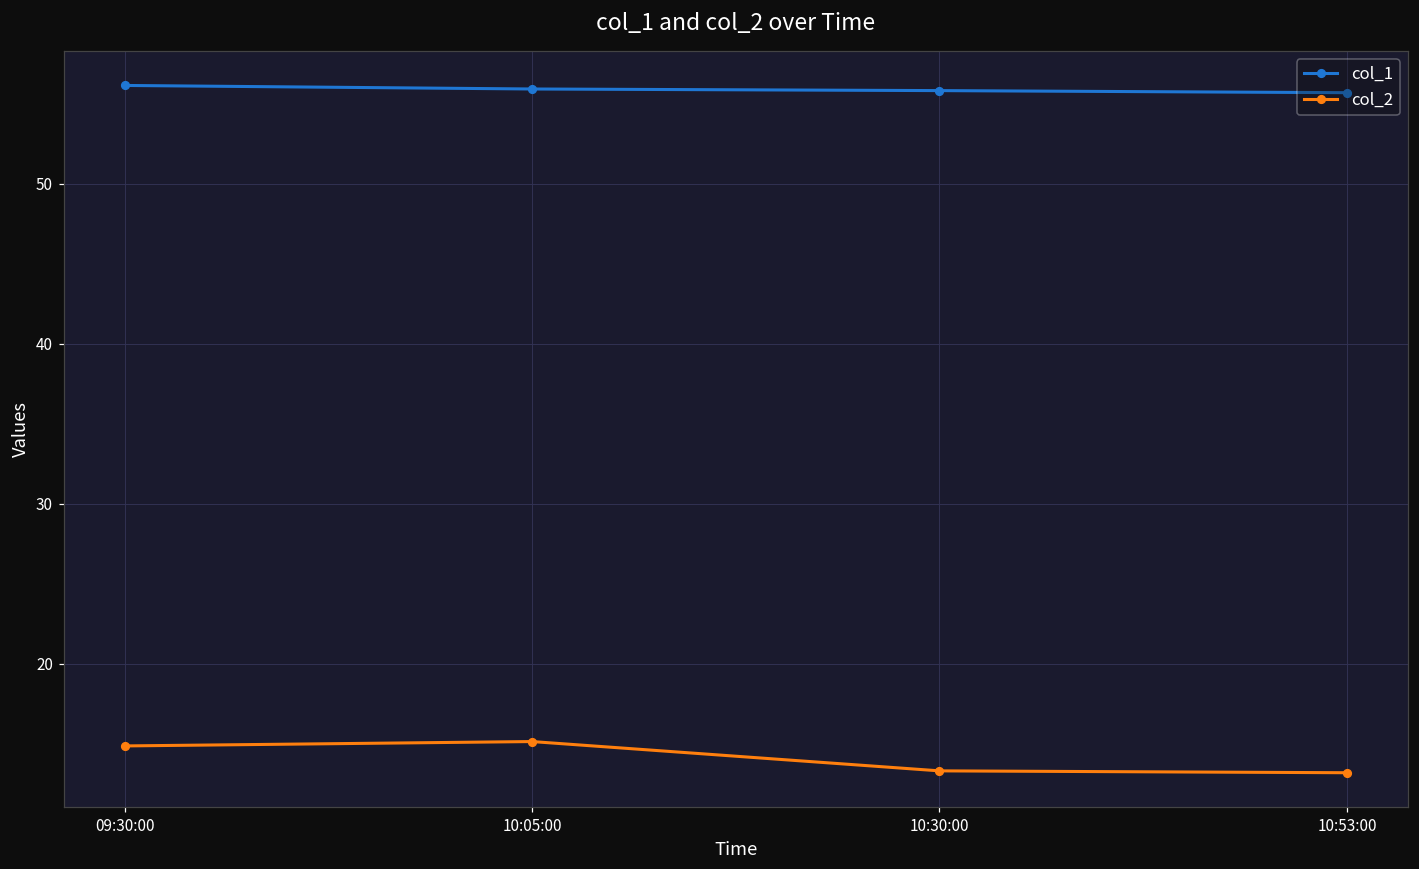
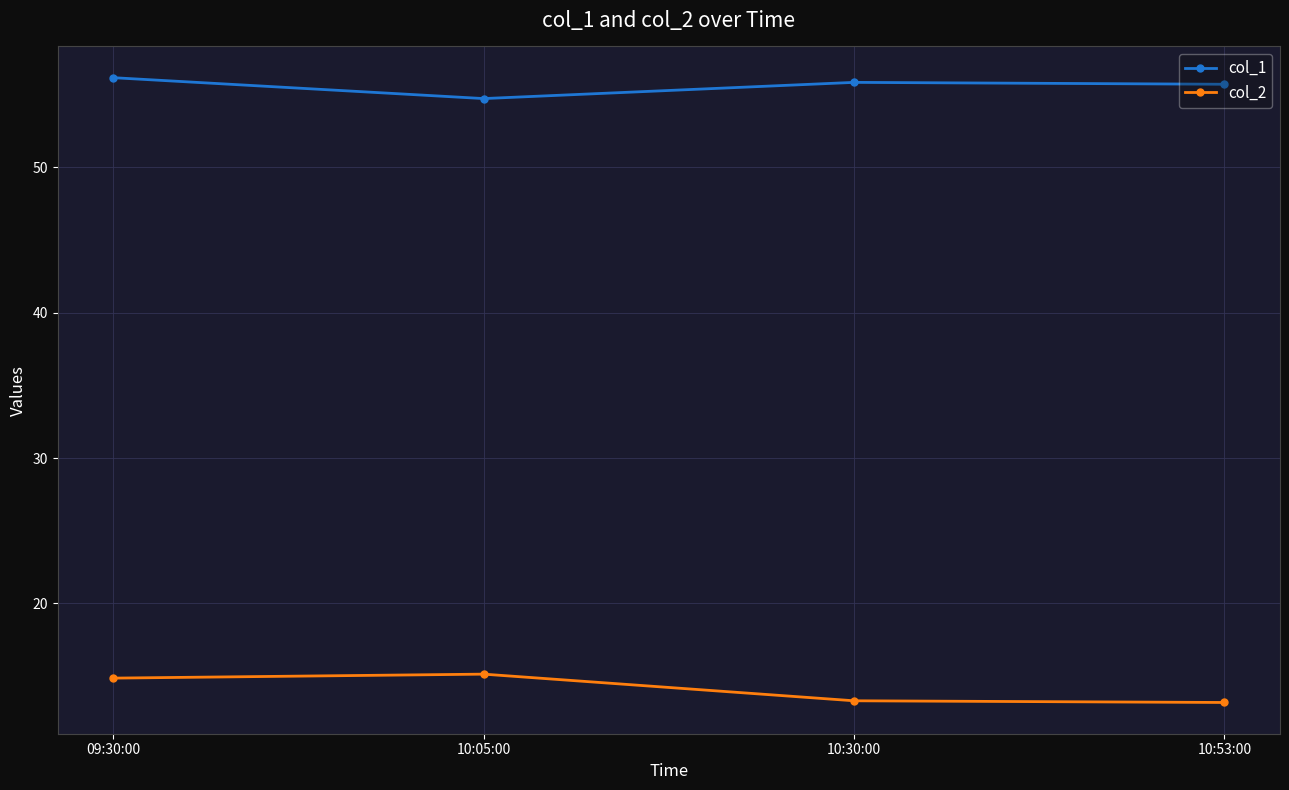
col_1, 10:05:00: 55.9 -> 54.7
